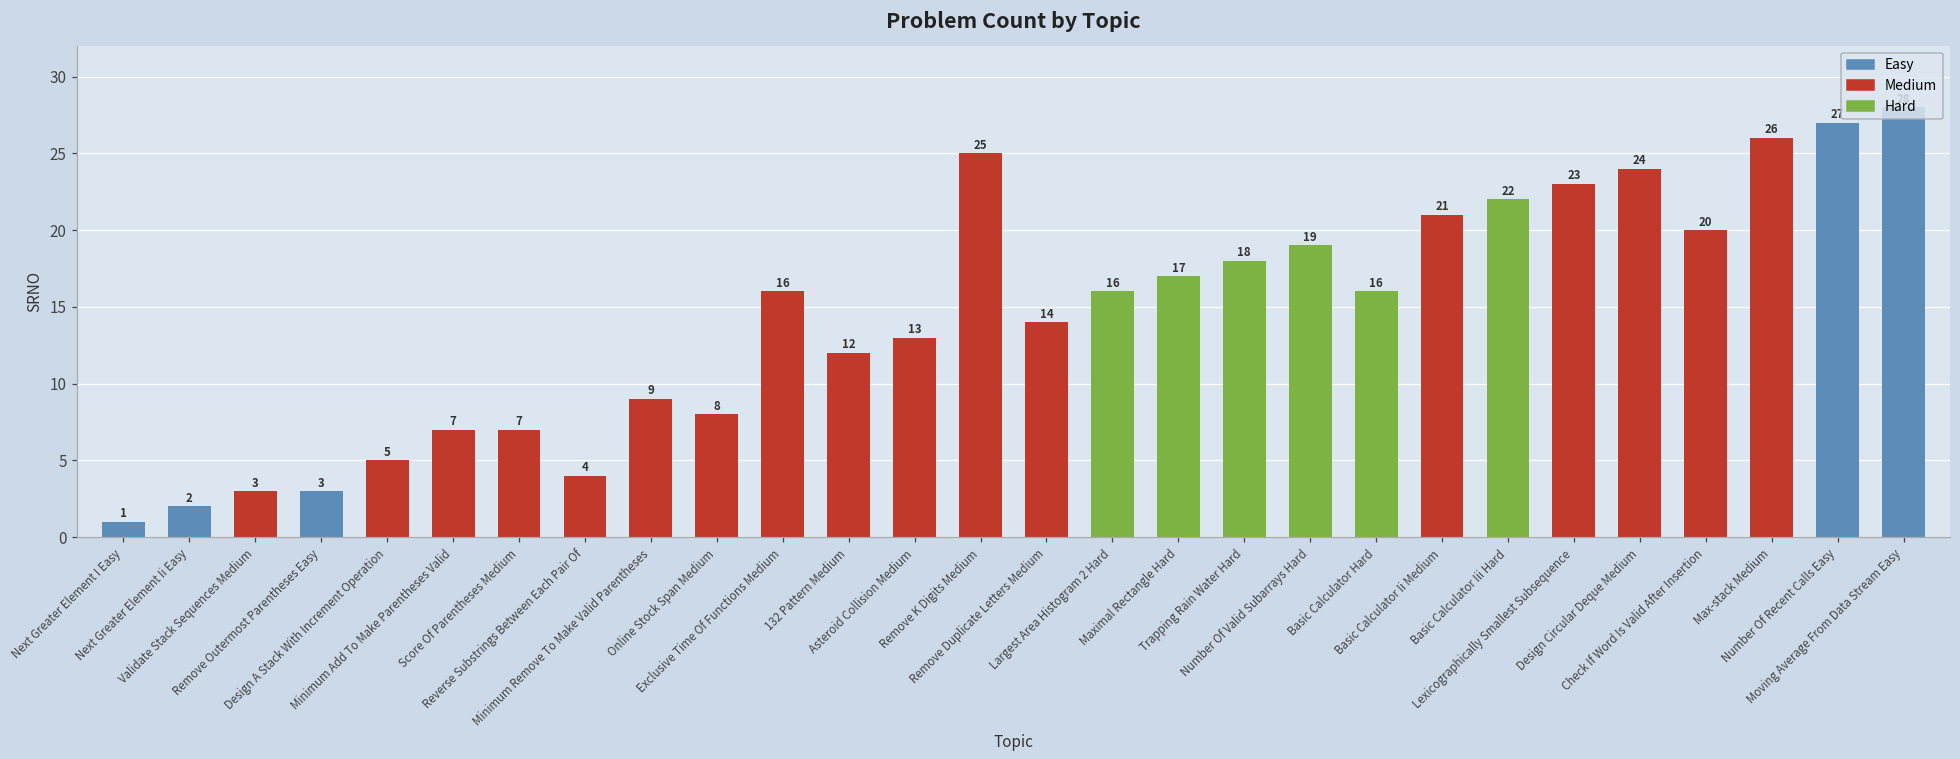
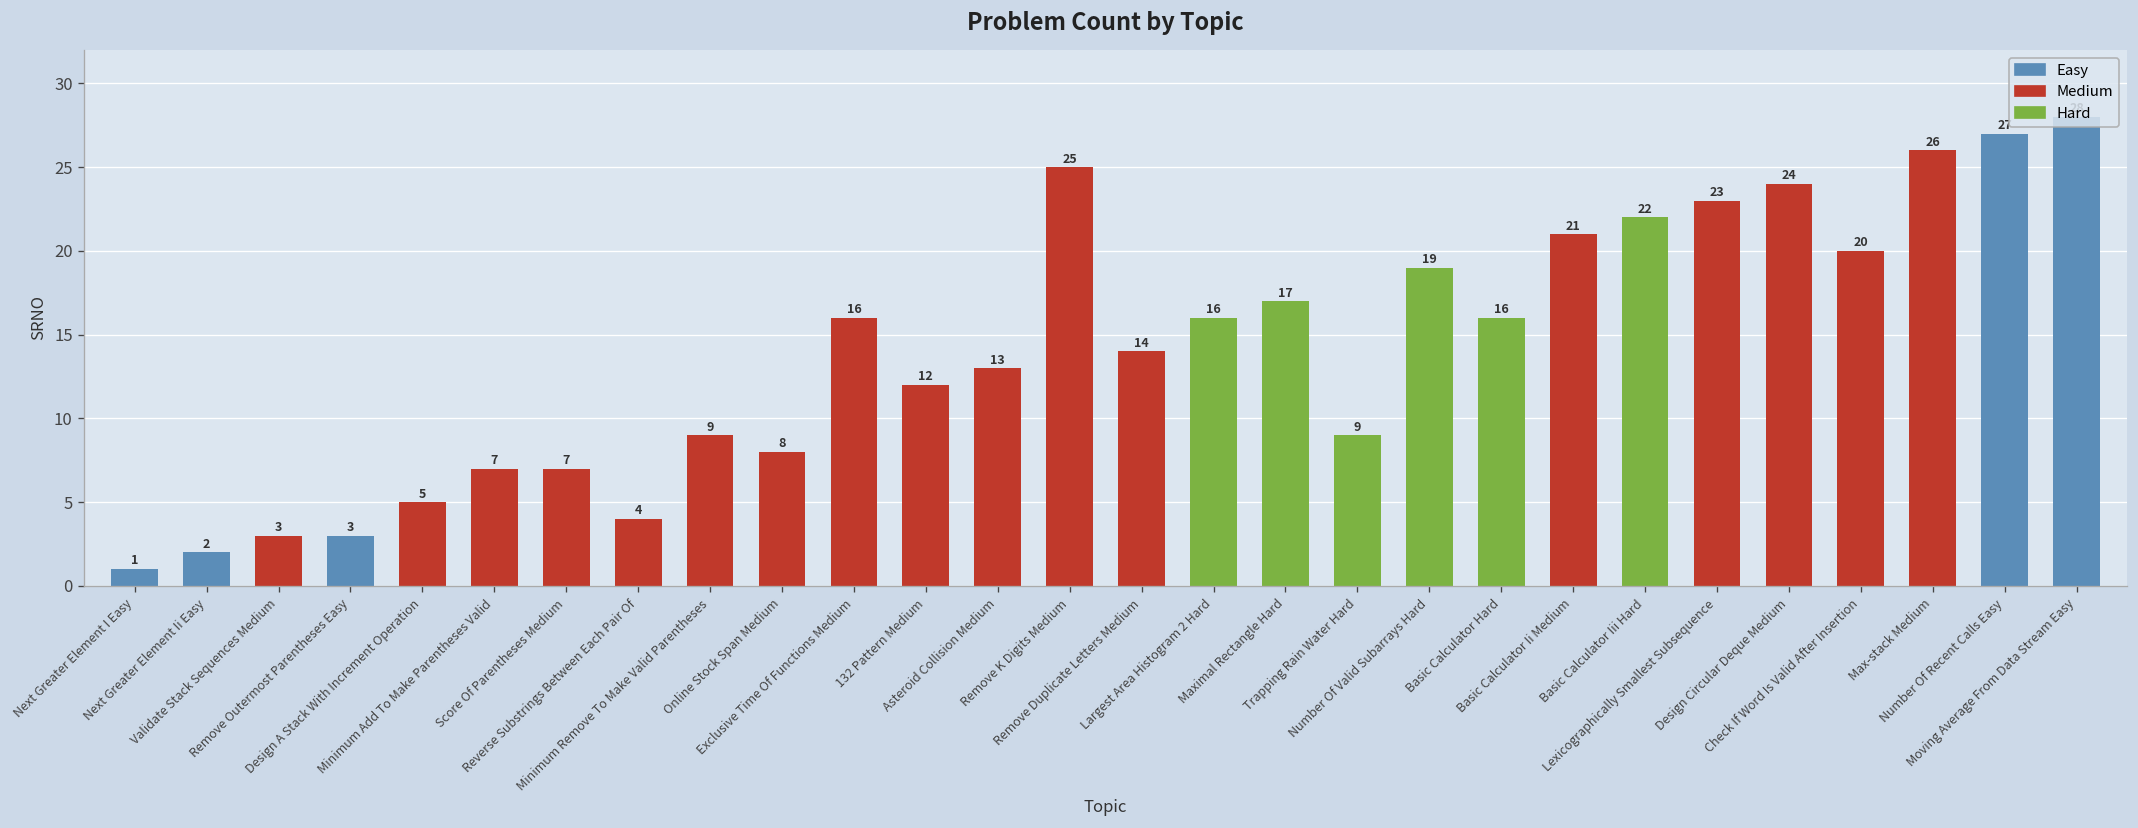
Trapping Rain Water Hard: 18 -> 9
